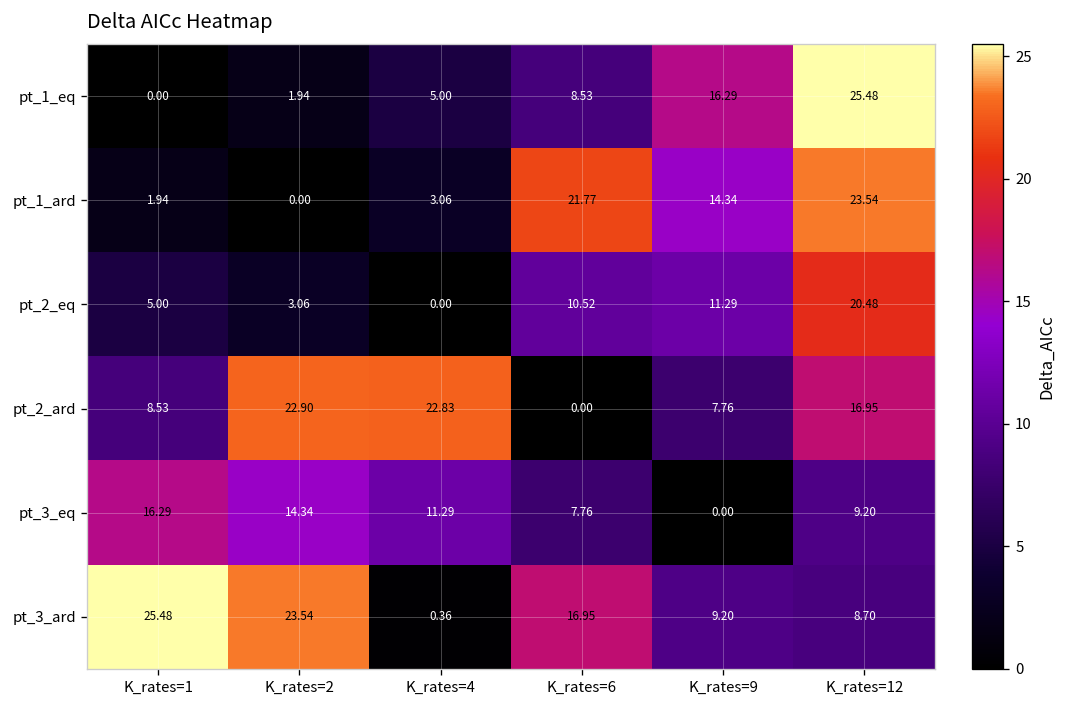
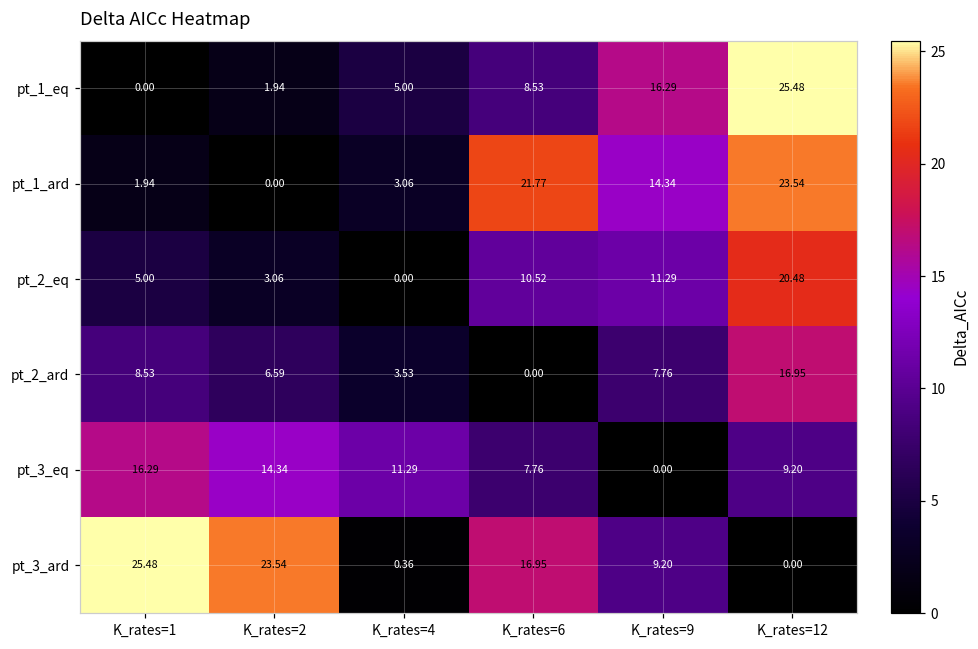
pt_2_ard, K_rates=2: 22.90 -> 6.59
pt_2_ard, K_rates=4: 22.83 -> 3.53
pt_3_ard, K_rates=12: 8.70 -> 0.00
